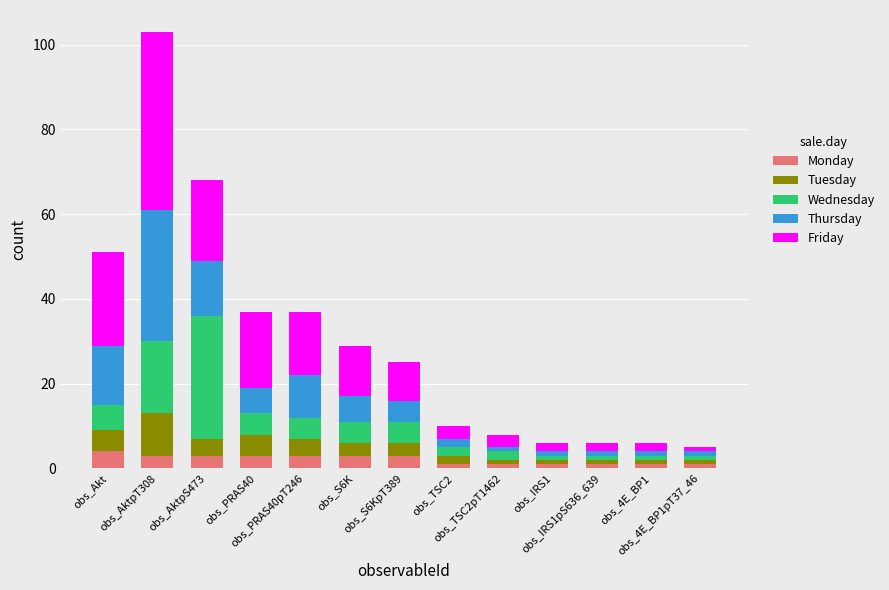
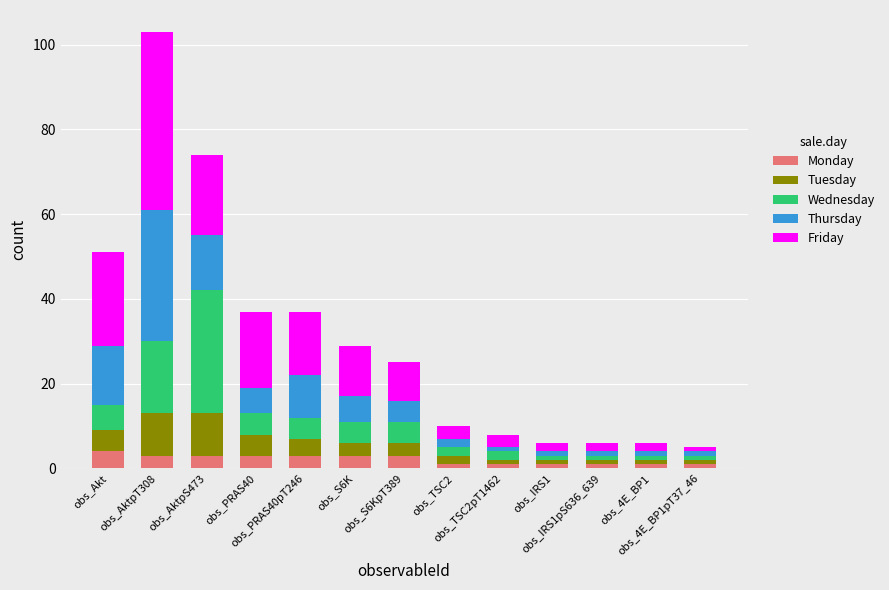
Tuesday, obs_AktpS473: 4 -> 10
